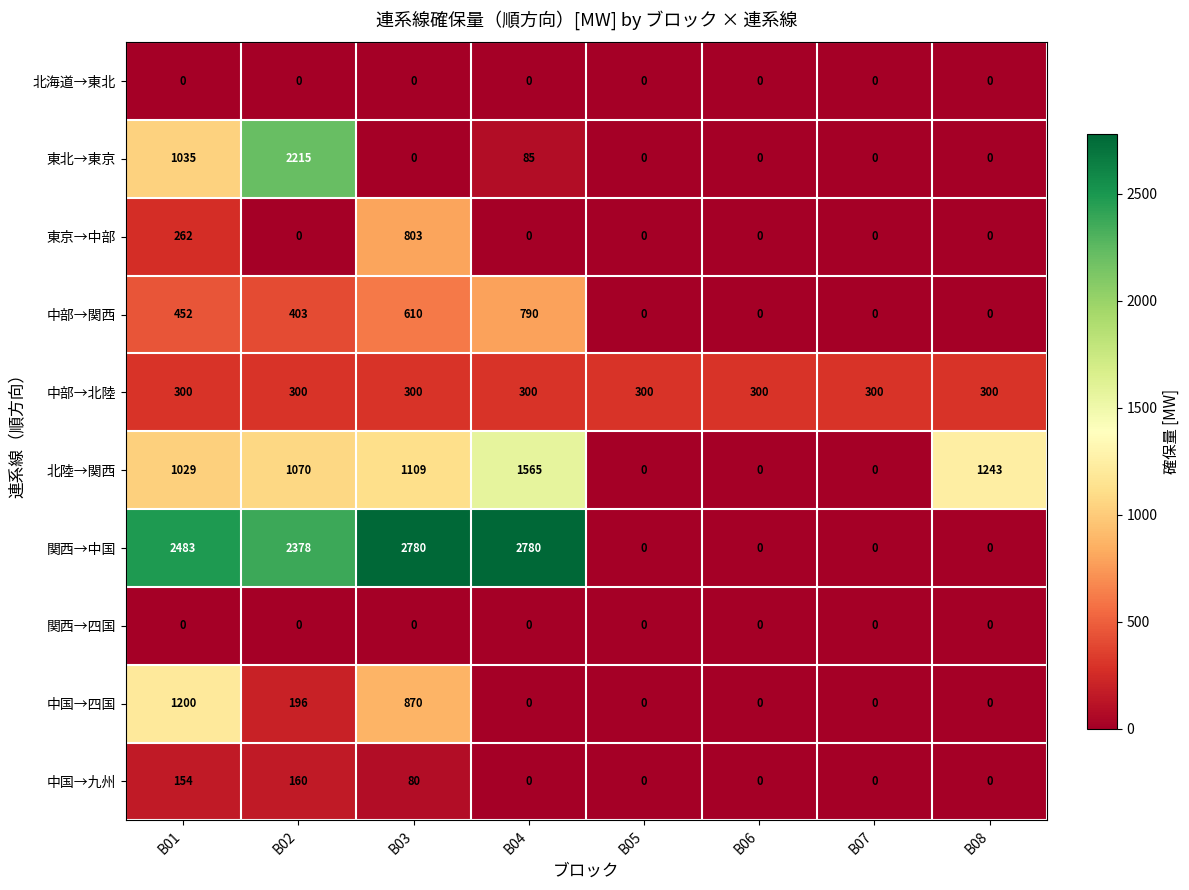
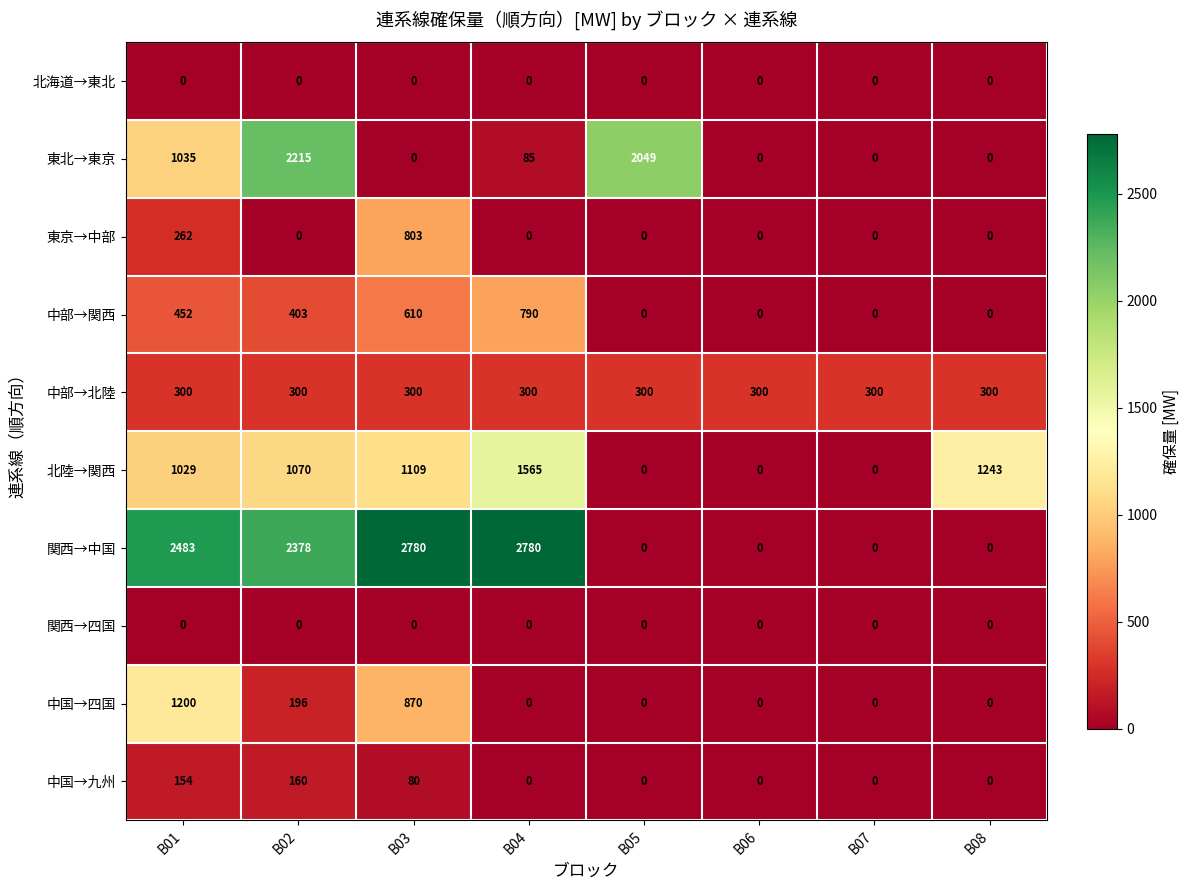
東北→東京, B05: 0 -> 2049
